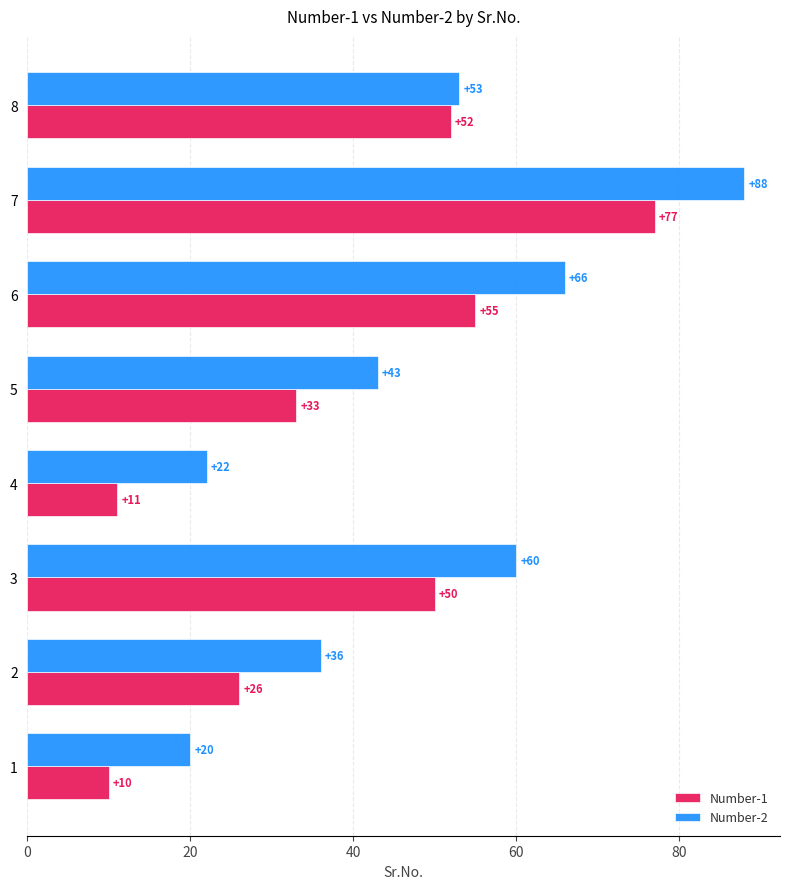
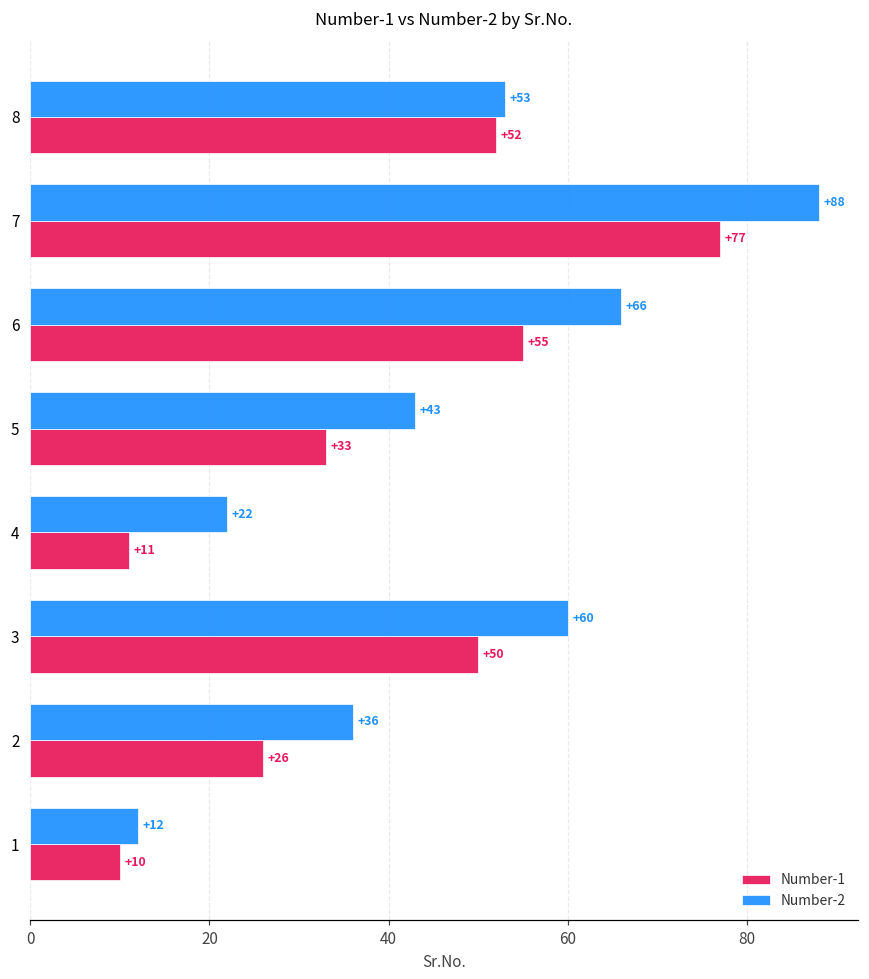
Number-2, 1: +20 -> +12
